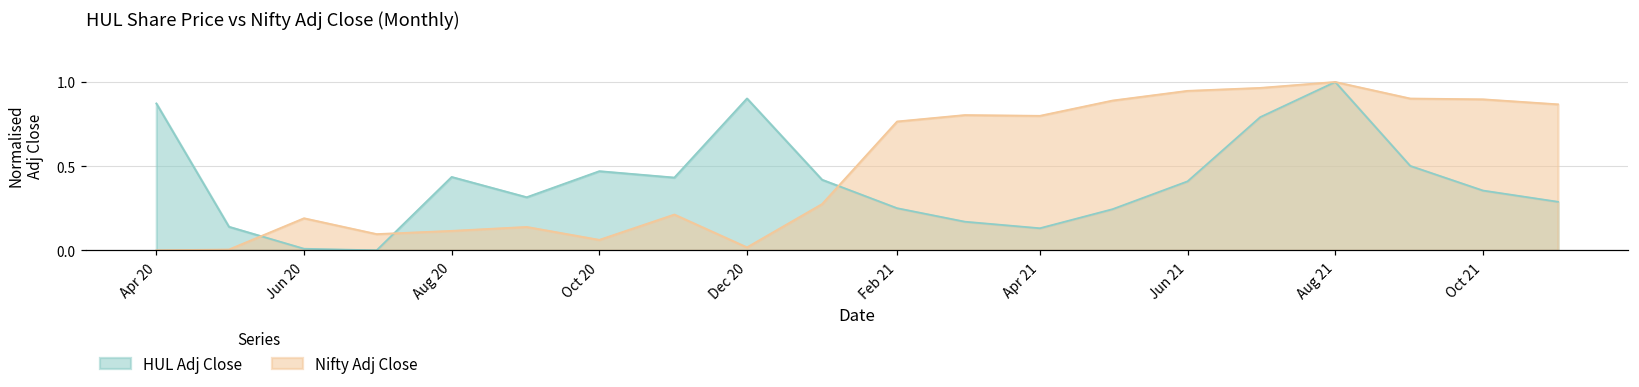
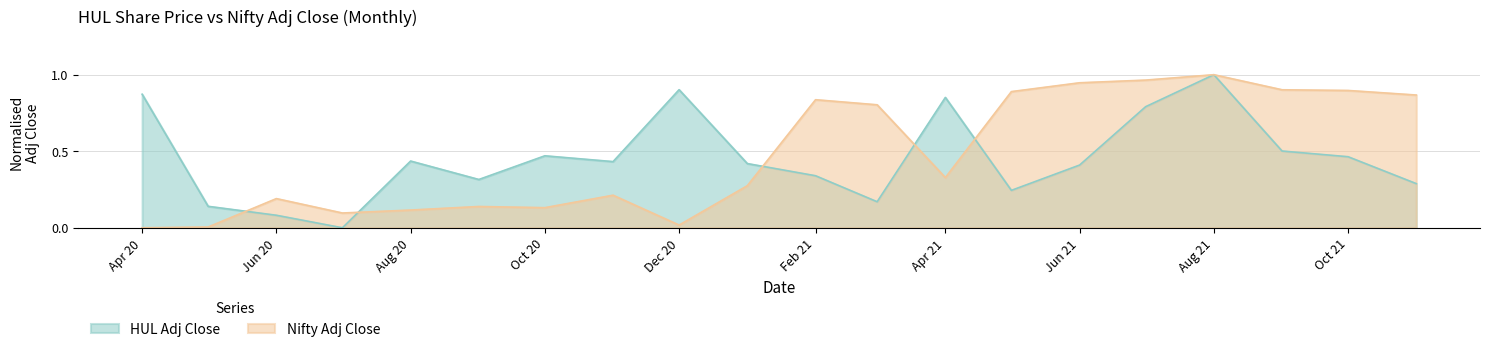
HUL Adj Close, Jun 20: 0.01 -> 0.08
Nifty Adj Close, Oct 20: 0.06 -> 0.13
HUL Adj Close, Feb 21: 0.25 -> 0.34
Nifty Adj Close, Feb 21: 0.77 -> 0.84
HUL Adj Close, Apr 21: 0.13 -> 0.85
Nifty Adj Close, Apr 21: 0.80 -> 0.33
HUL Adj Close, Oct 21: 0.36 -> 0.46
